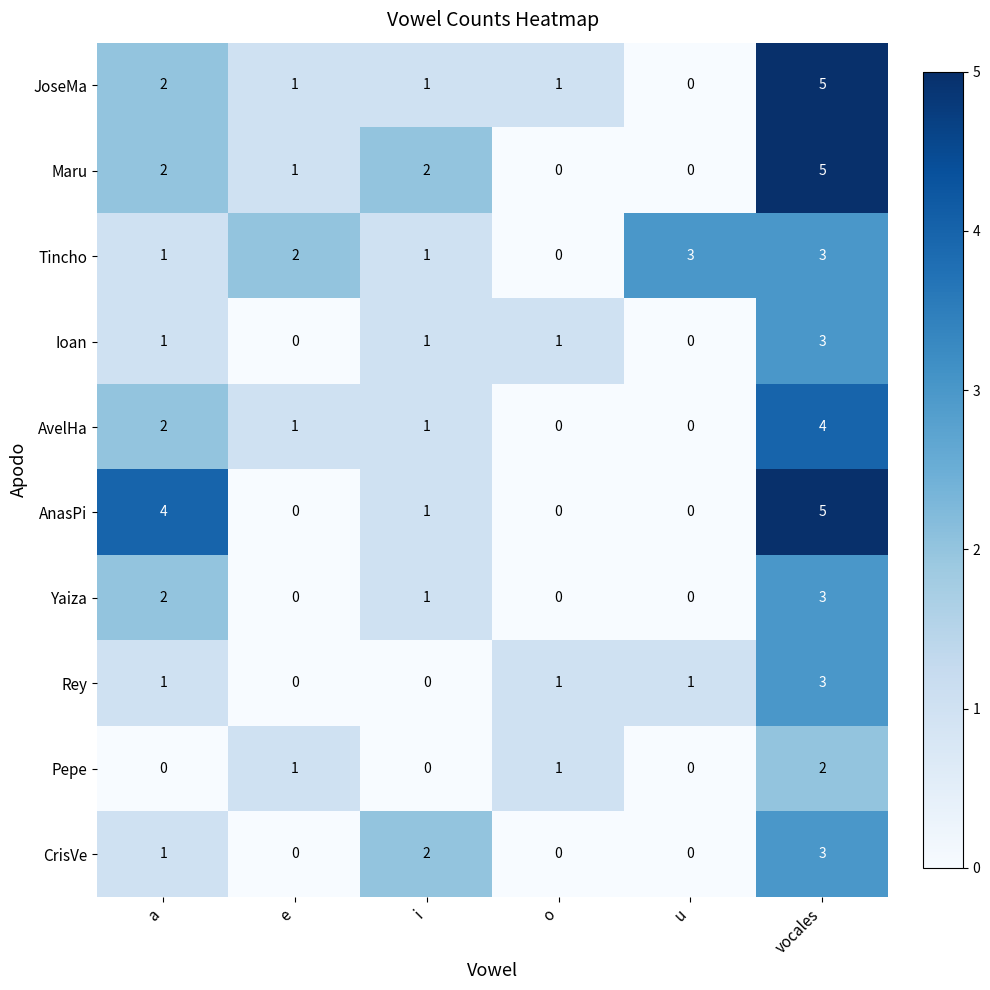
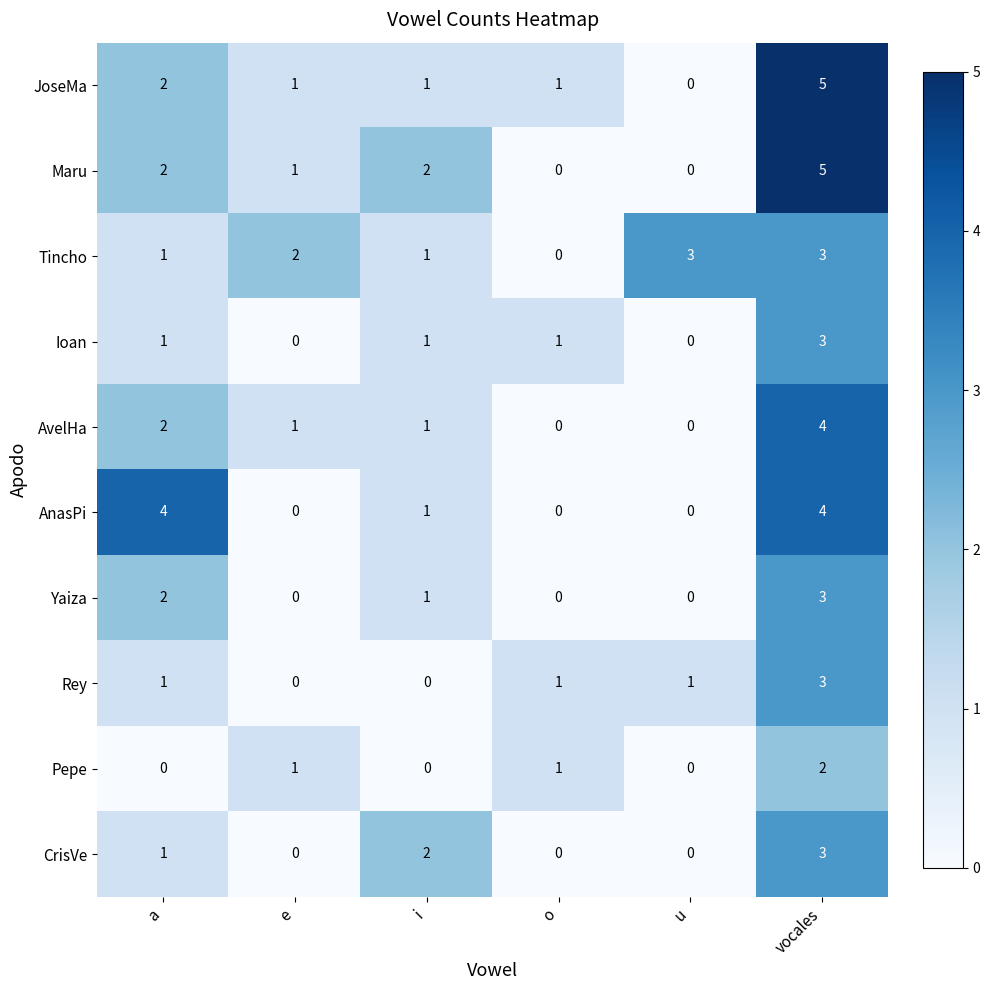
AnasPi, vocales: 5 -> 4
